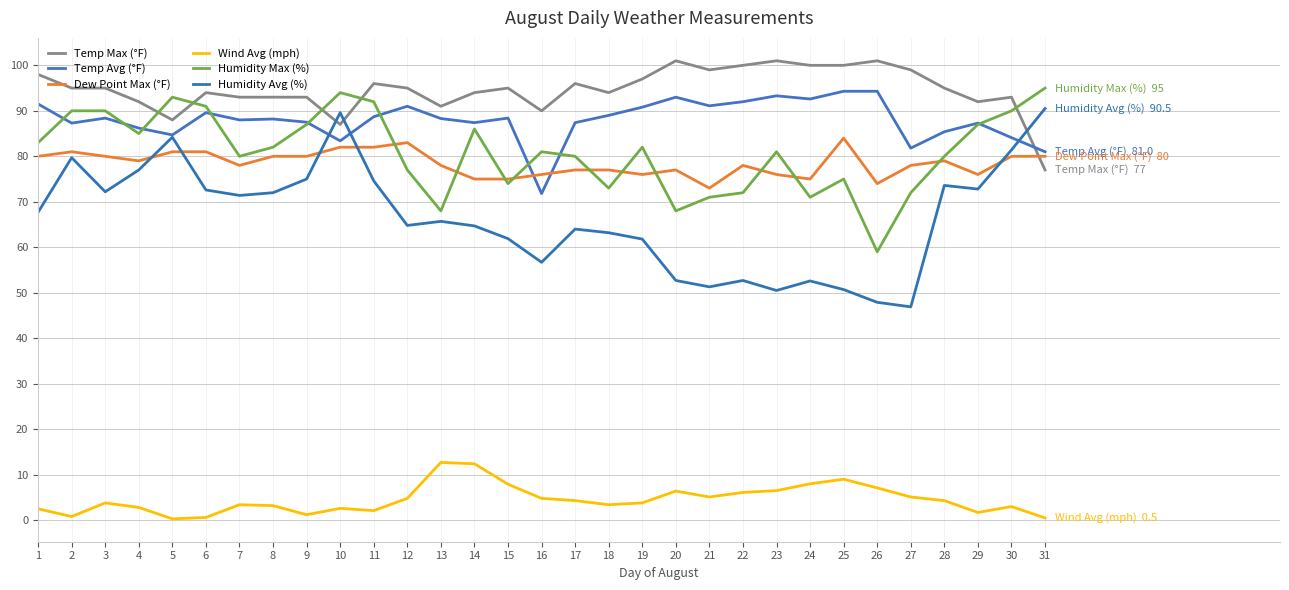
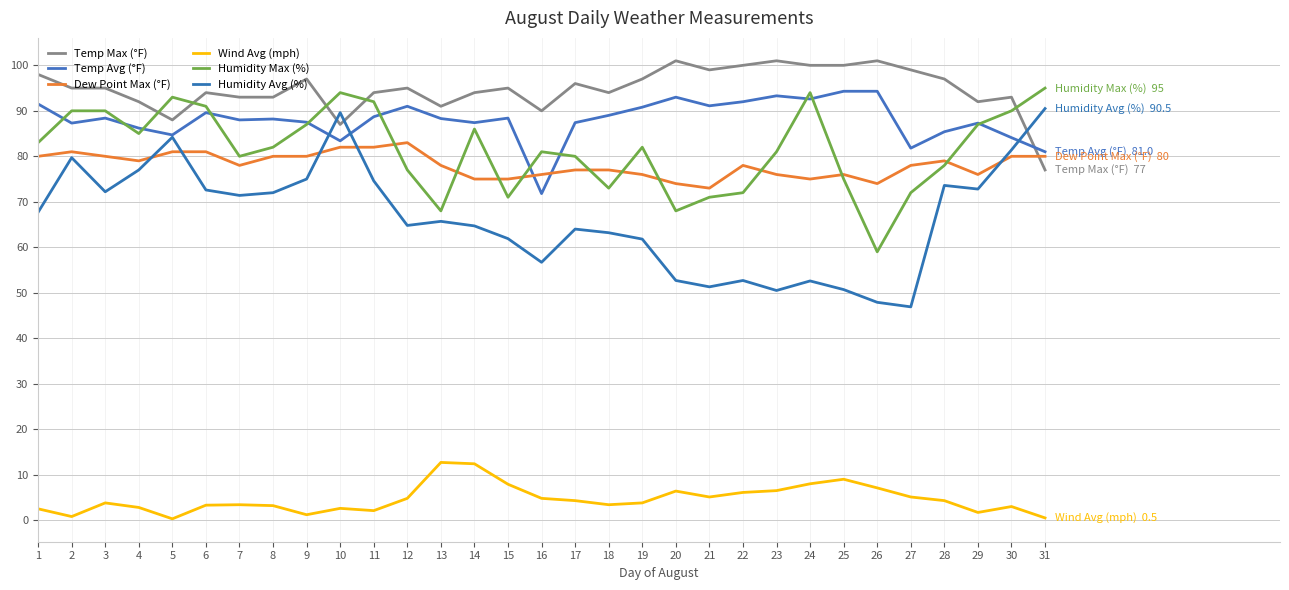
Wind Avg (mph), 6: 1 -> 3
Temp Max (°F), 9: 93 -> 97
Temp Max (°F), 11: 96 -> 94
Humidity Max (%), 15: 74 -> 71
Dew Point Max (°F), 20: 77 -> 74
Humidity Max (%), 24: 71 -> 94
Dew Point Max (°F), 25: 84 -> 76
Temp Max (°F), 28: 95 -> 97
Humidity Max (%), 28: 80 -> 78
